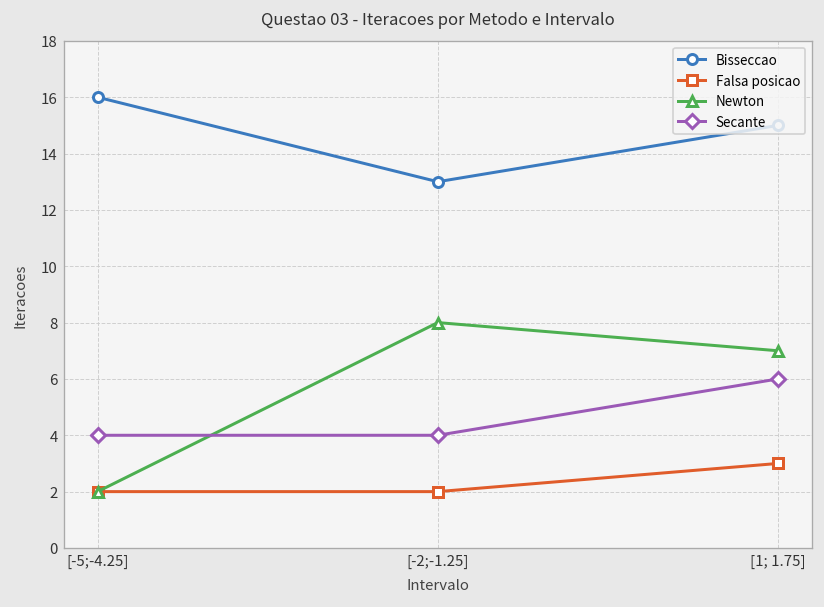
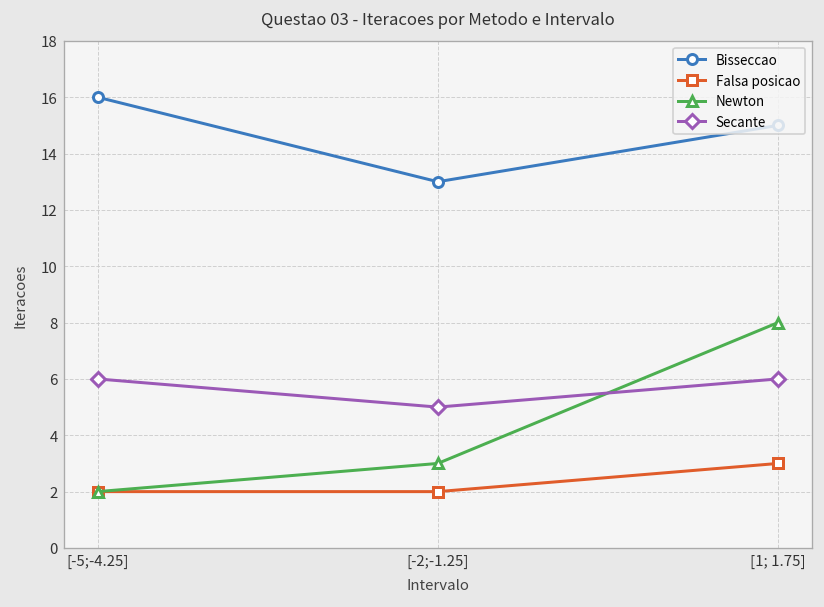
Secante, [-5;-4.25]: 4 -> 6
Newton, [-2;-1.25]: 8 -> 3
Secante, [-2;-1.25]: 4 -> 5
Newton, [1; 1.75]: 7 -> 8
